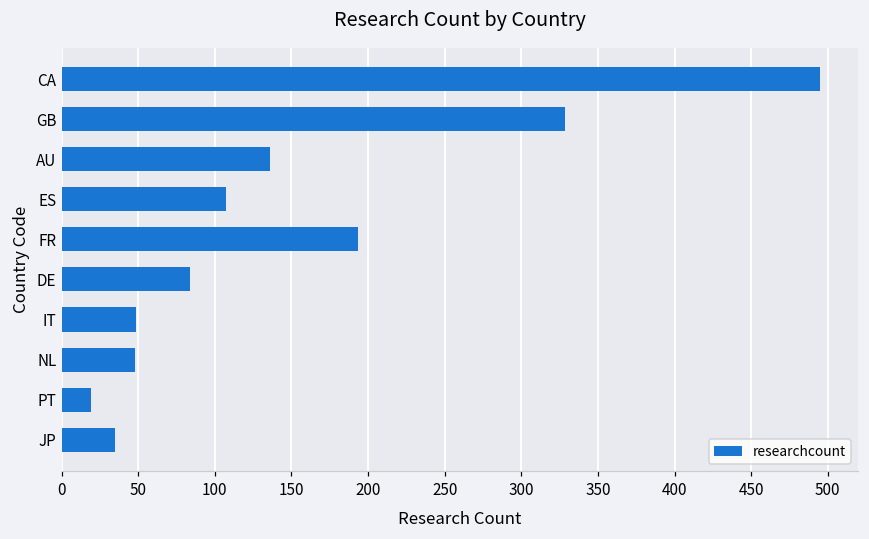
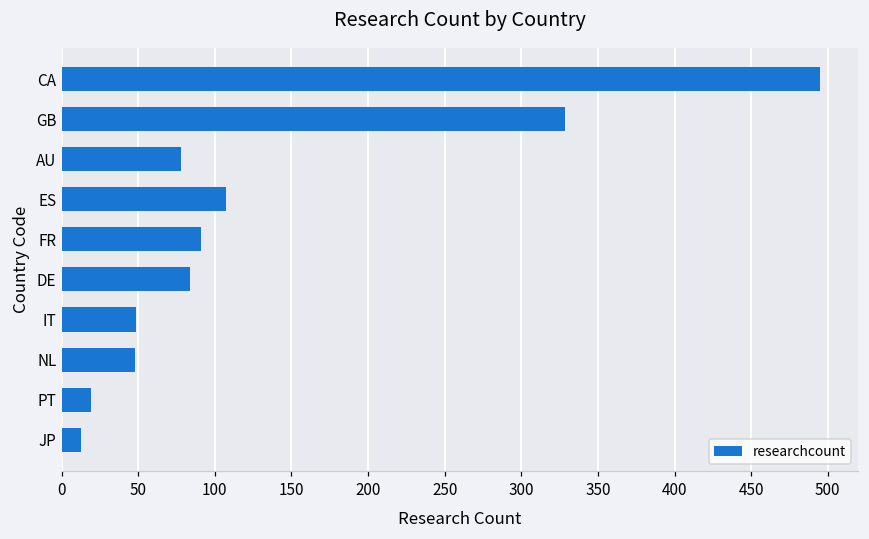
AU: 136 -> 78
FR: 194 -> 91
JP: 35 -> 13
